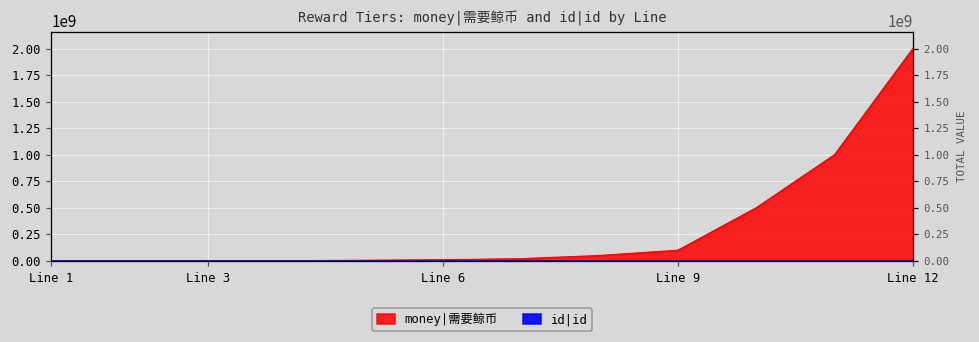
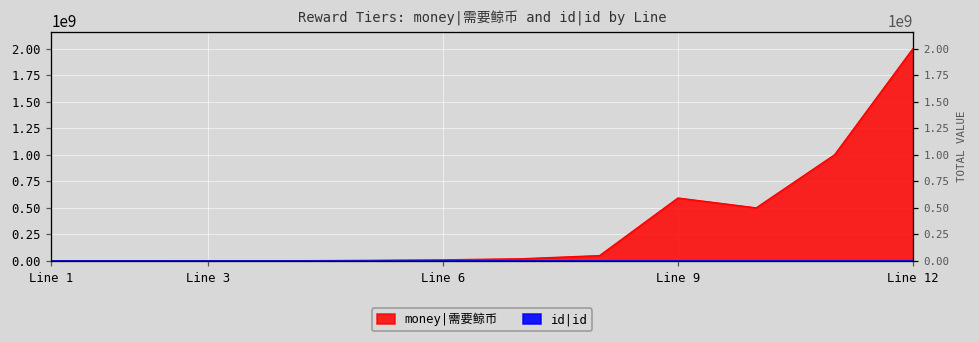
money|需要鲸币, Line 9: 100000000 -> 600000000
